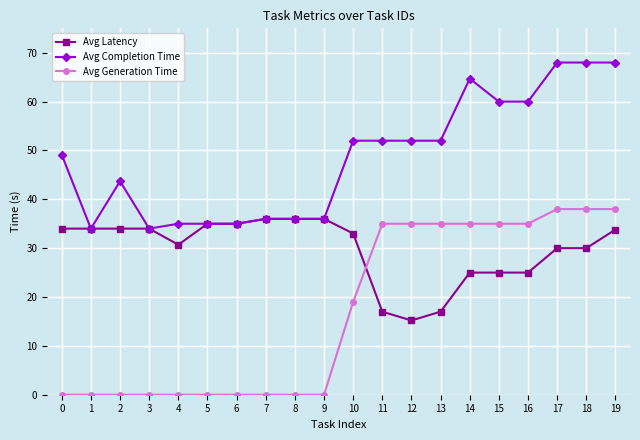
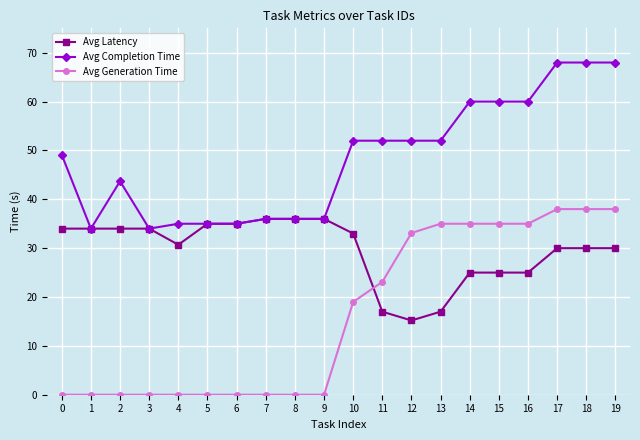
Avg Generation Time, 11: 35 -> 23
Avg Generation Time, 12: 35 -> 33
Avg Completion Time, 14: 65 -> 60
Avg Latency, 19: 34 -> 30
